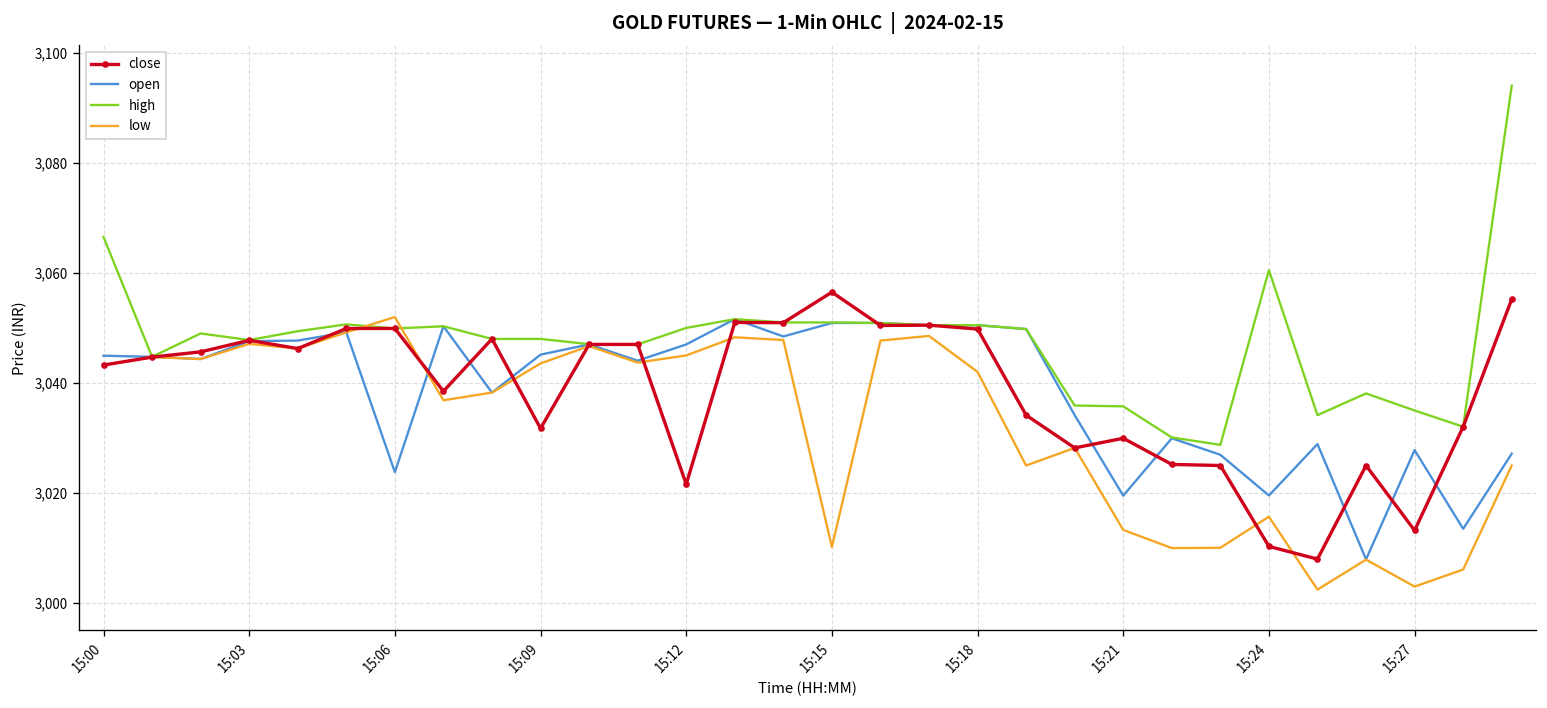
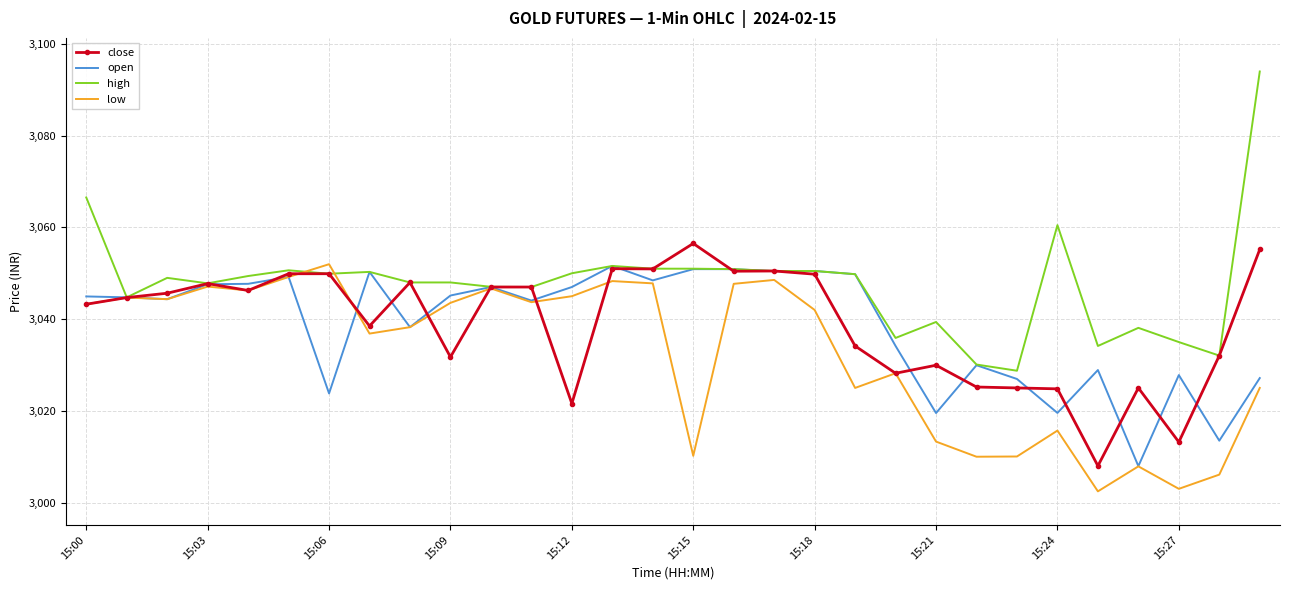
high, 15:21: 3,036 -> 3,039
close, 15:24: 3,010 -> 3,025
